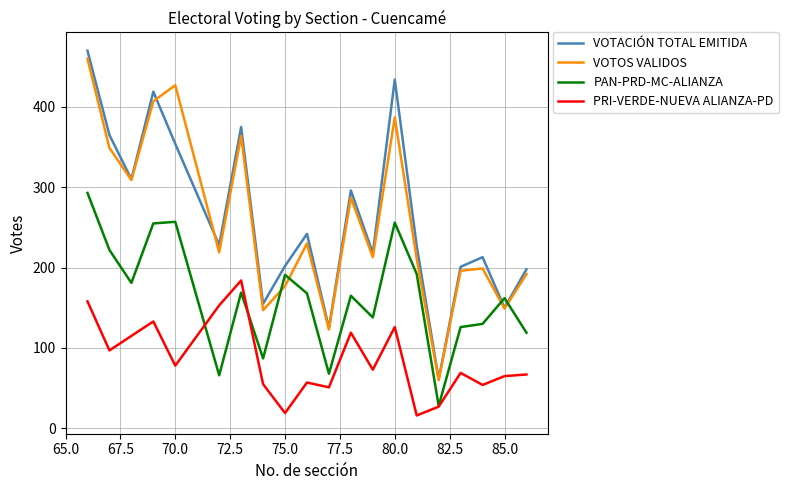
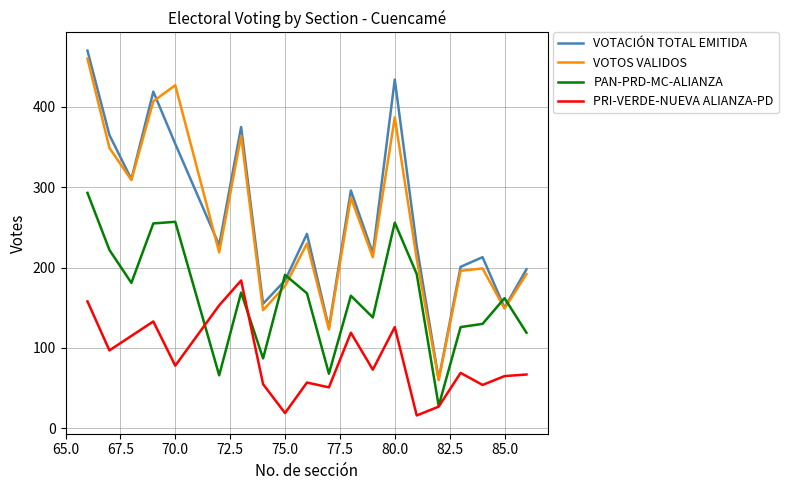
VOTACIÓN TOTAL EMITIDA, 75.0: 200 -> 180
